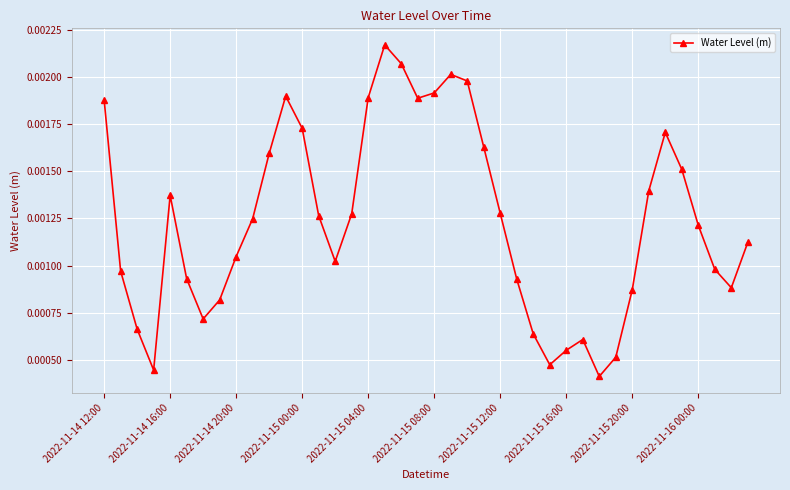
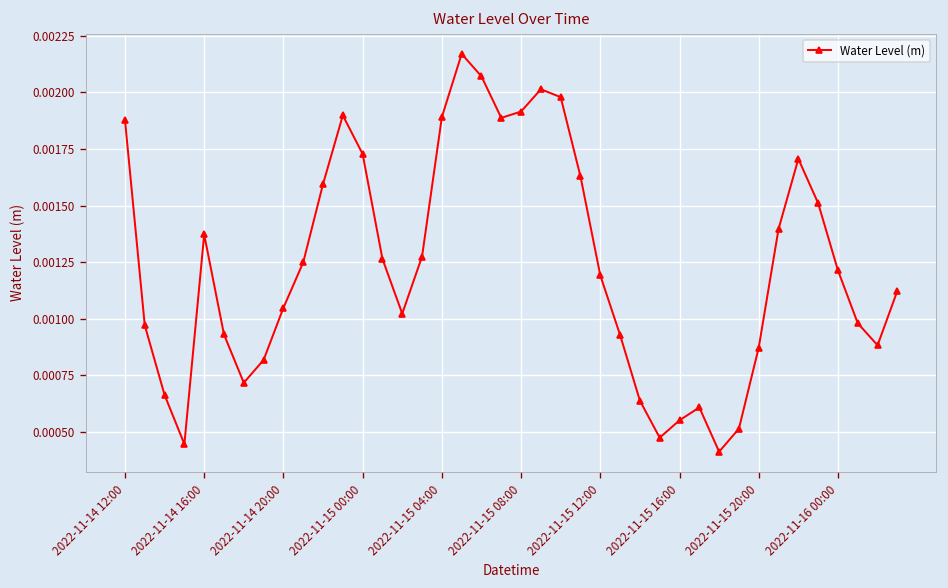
2022-11-15 12:00: 0.00128 -> 0.00119
